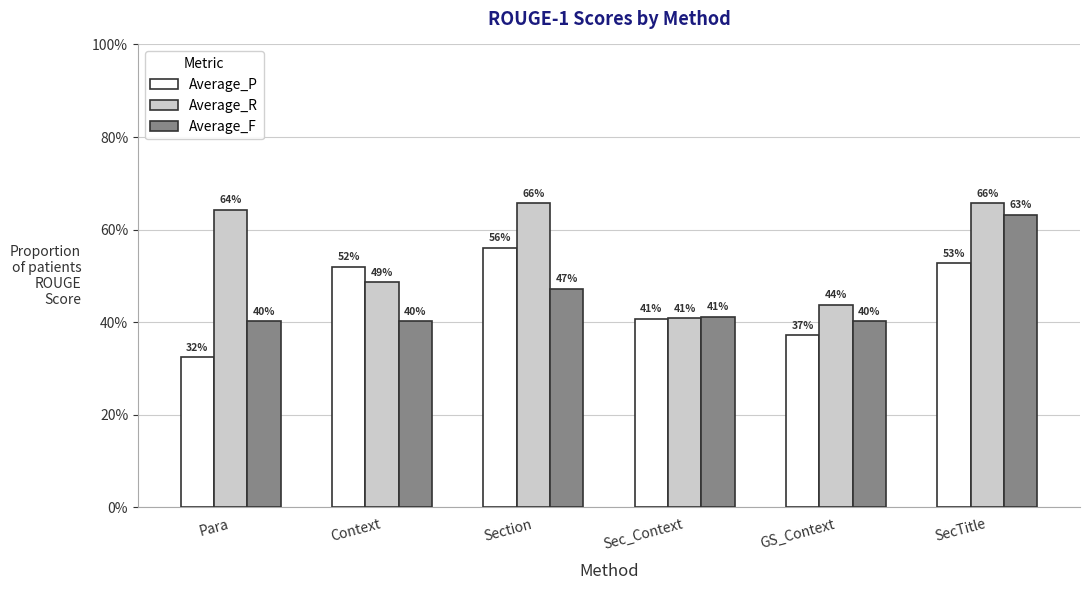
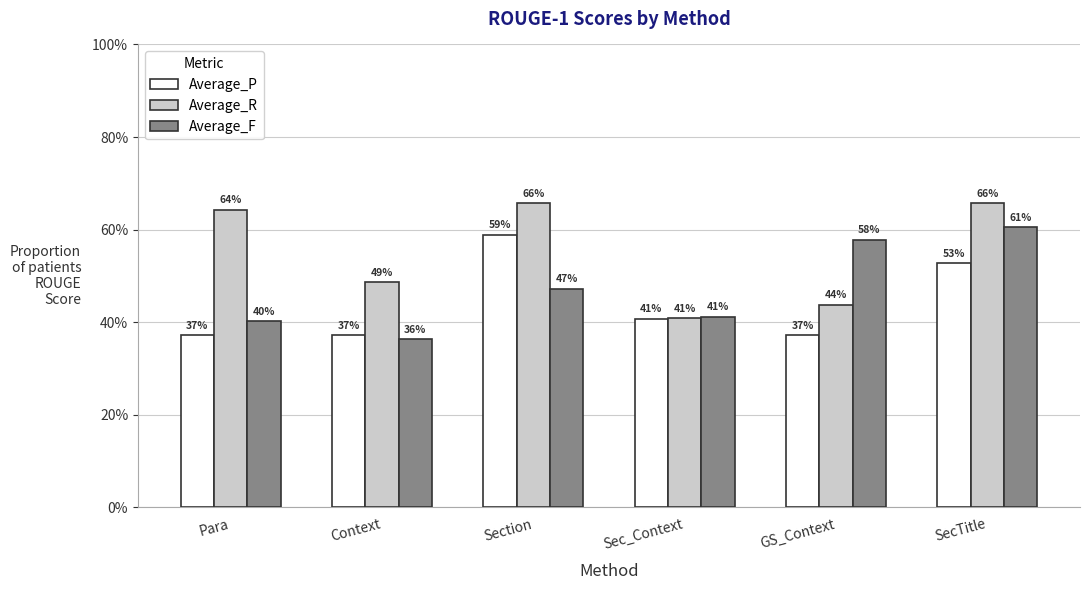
Average_P, Para: 32% -> 37%
Average_P, Context: 52% -> 37%
Average_F, Context: 40% -> 36%
Average_P, Section: 56% -> 59%
Average_F, GS_Context: 40% -> 58%
Average_F, SecTitle: 63% -> 61%
